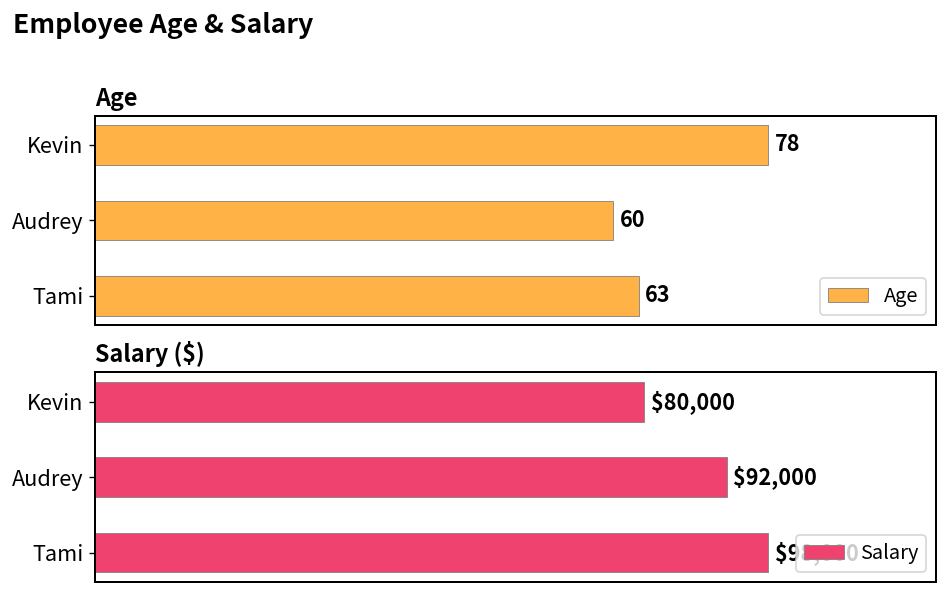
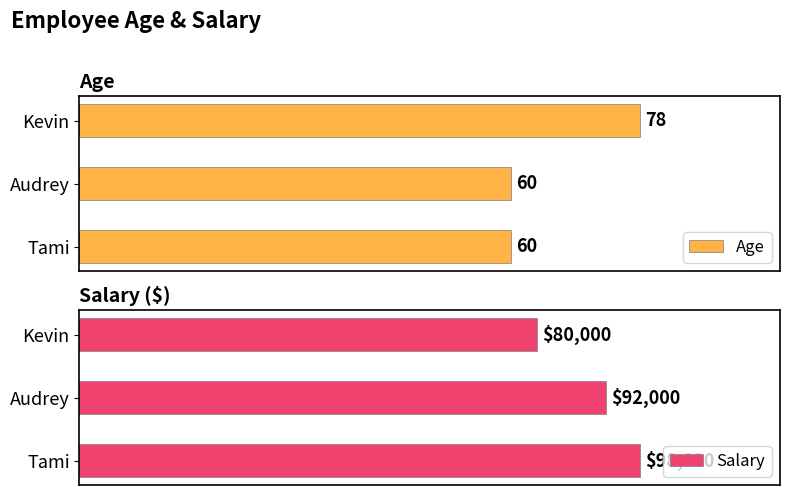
Age, Tami: 63 -> 60
